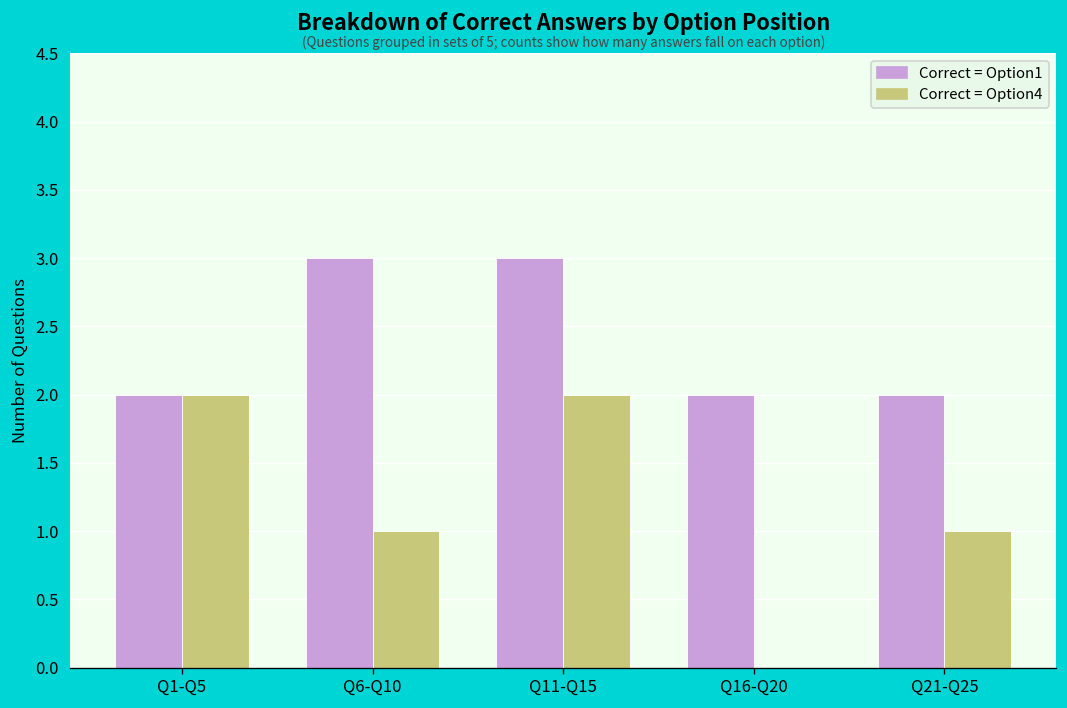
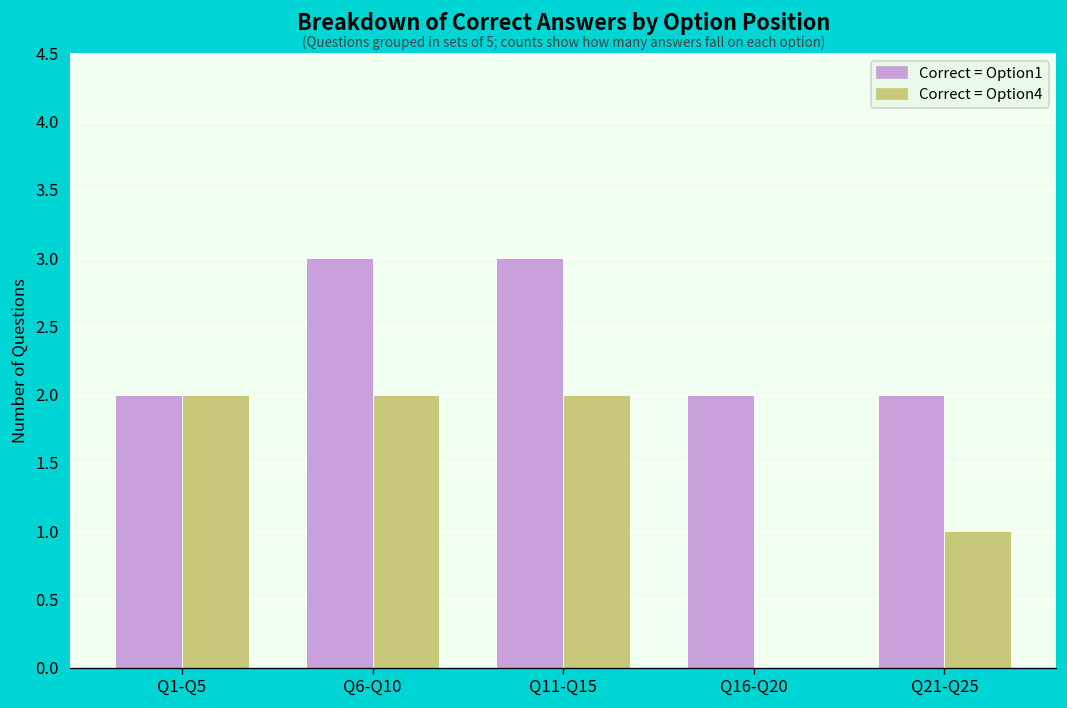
Correct = Option4, Q6-Q10: 1 -> 2
